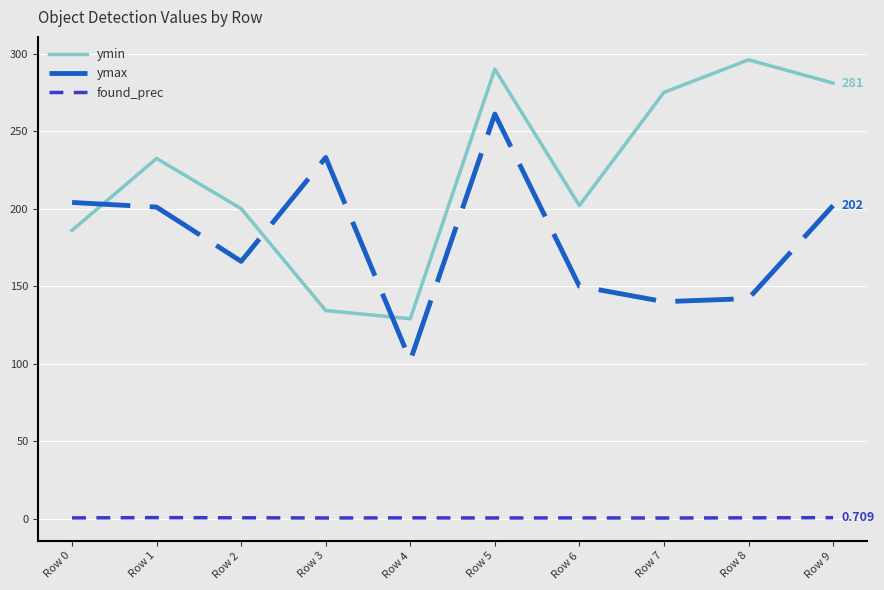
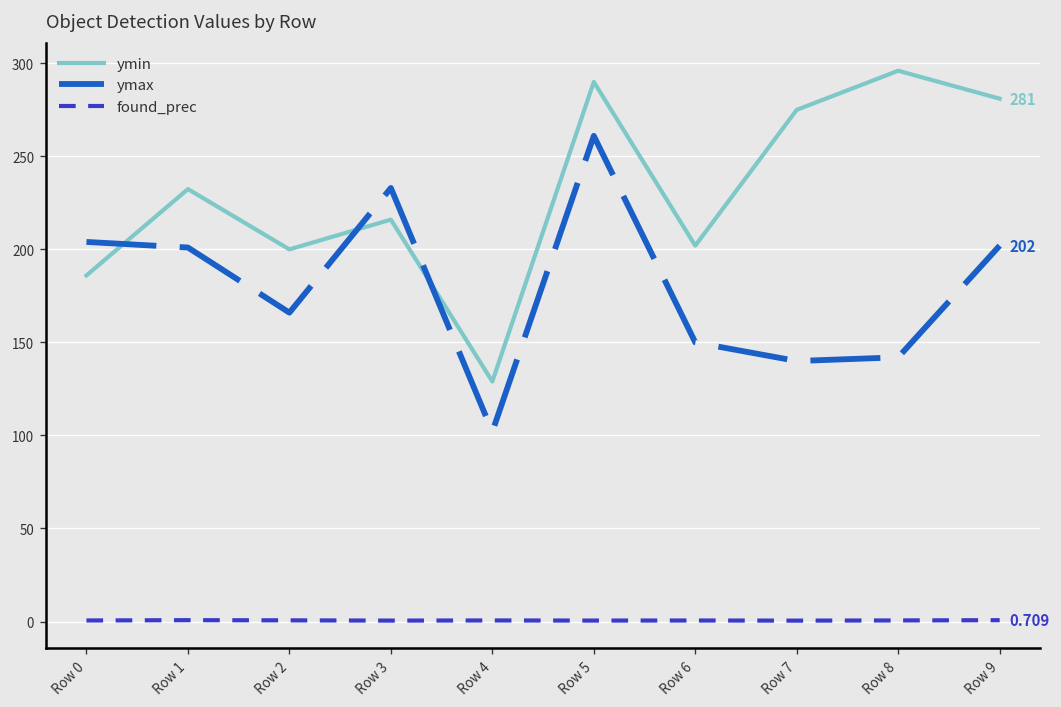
ymin, Row 3: 134 -> 216
